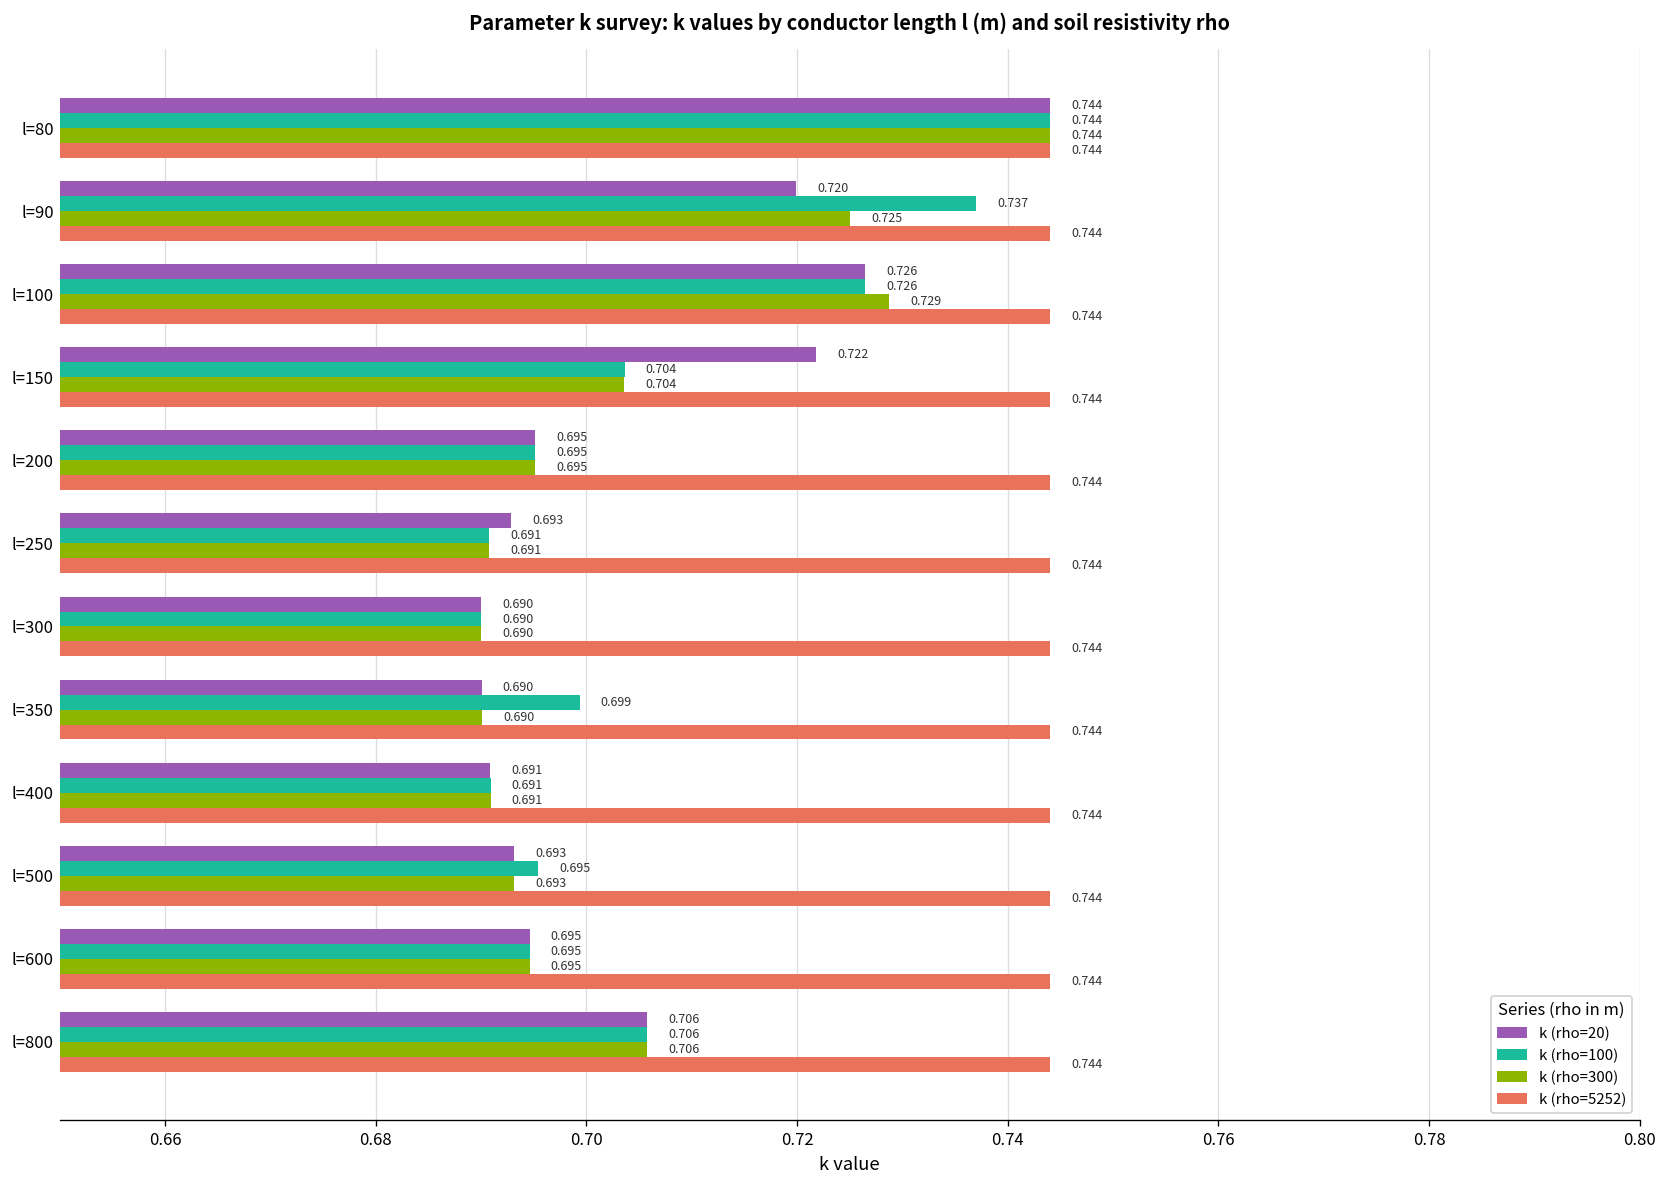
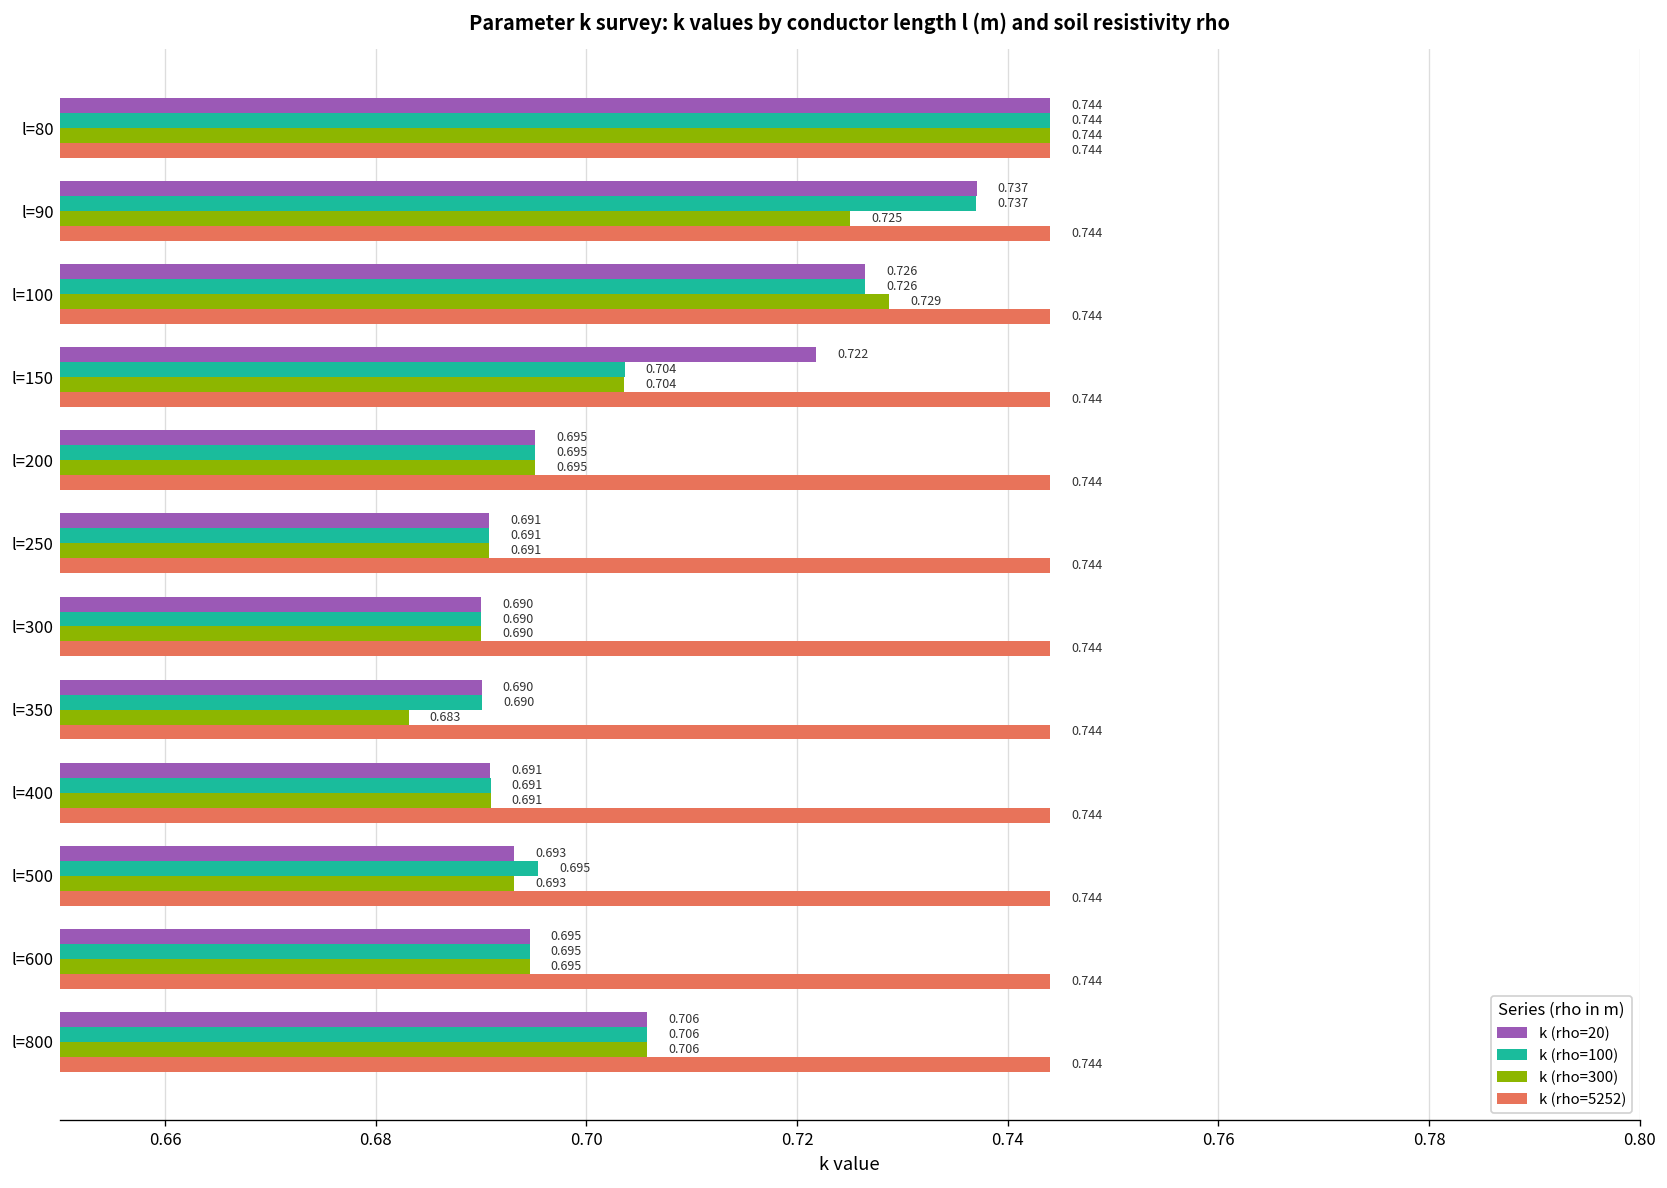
k (rho=20), l=90: 0.720 -> 0.737
k (rho=20), l=250: 0.693 -> 0.691
k (rho=100), l=350: 0.699 -> 0.690
k (rho=300), l=350: 0.690 -> 0.683
